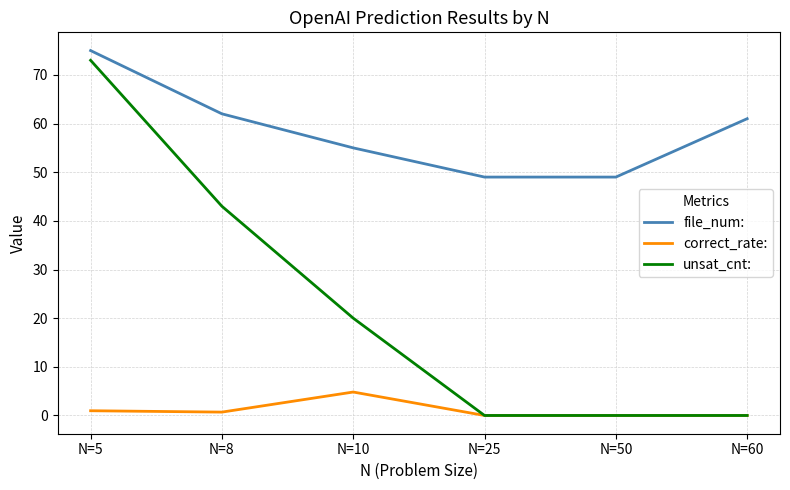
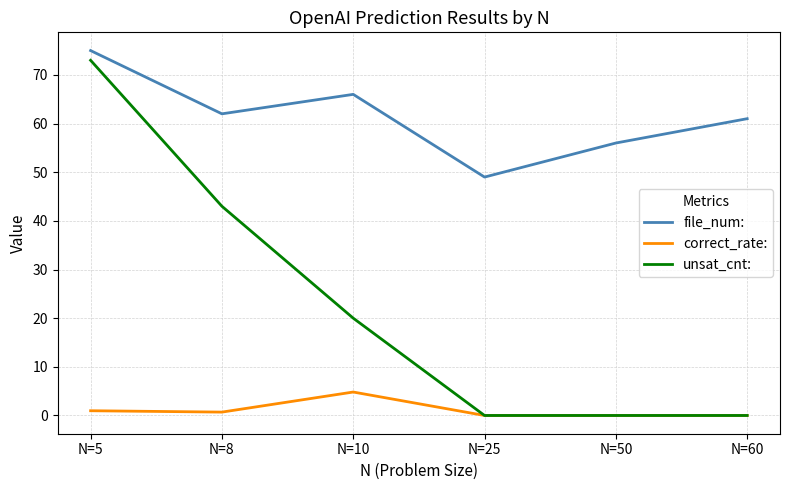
file_num:, N=10: 55 -> 66
file_num:, N=50: 49 -> 56
